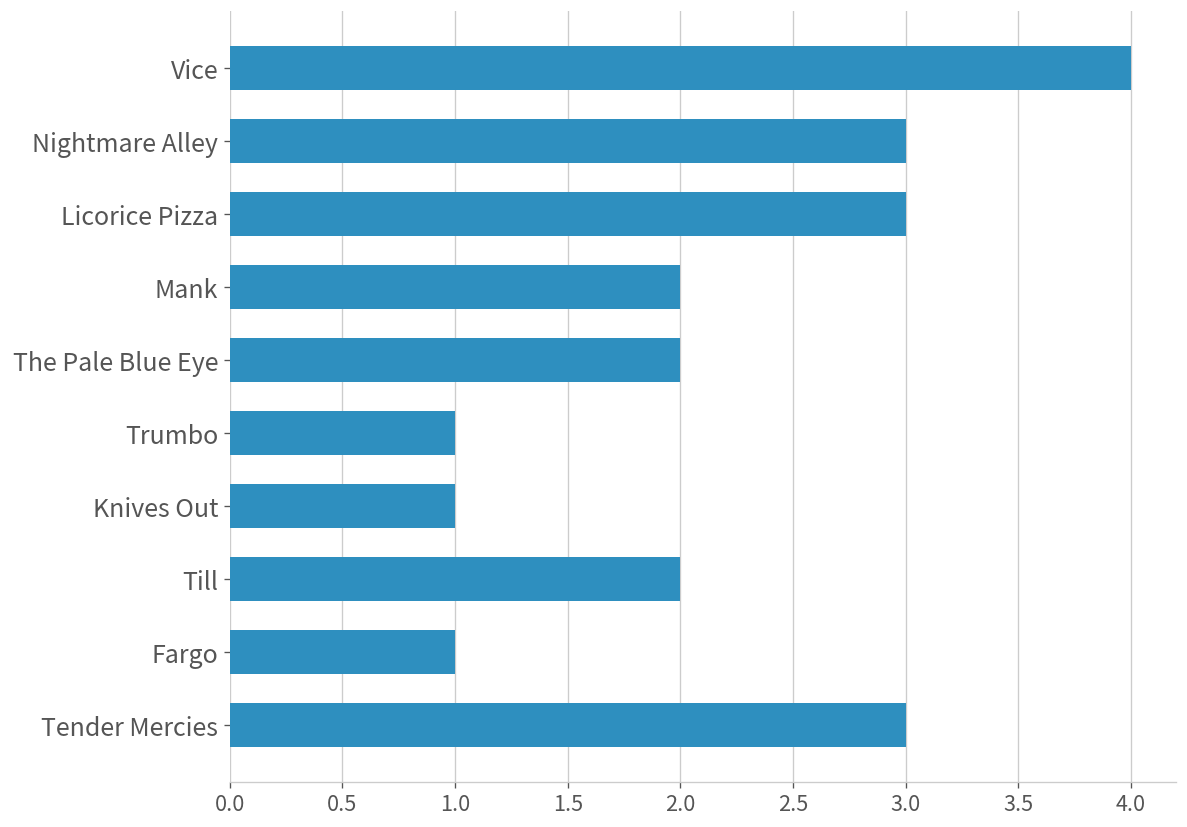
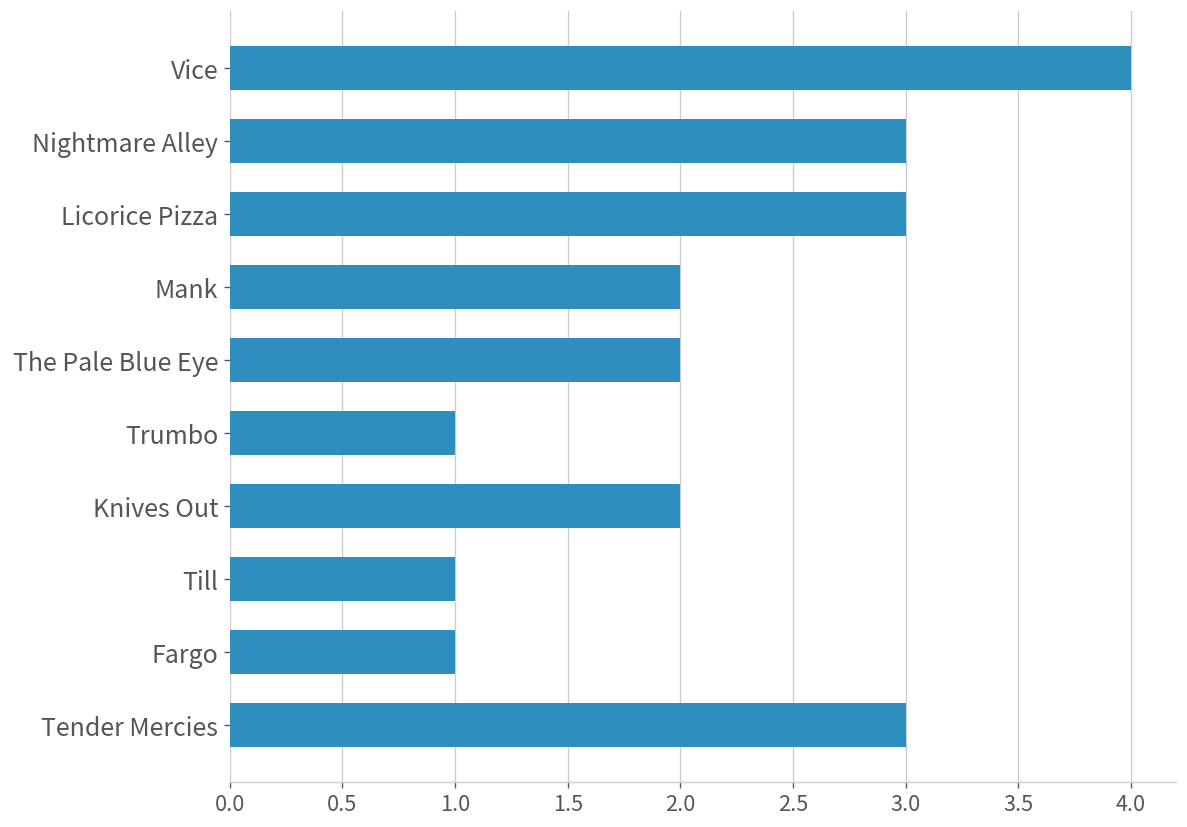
Knives Out: 1 -> 2
Till: 2 -> 1
